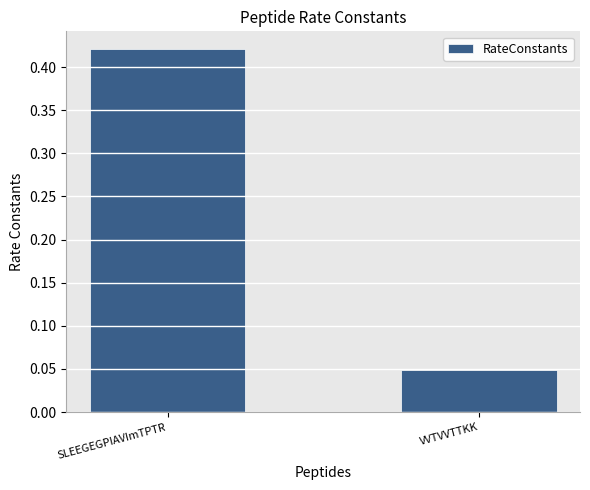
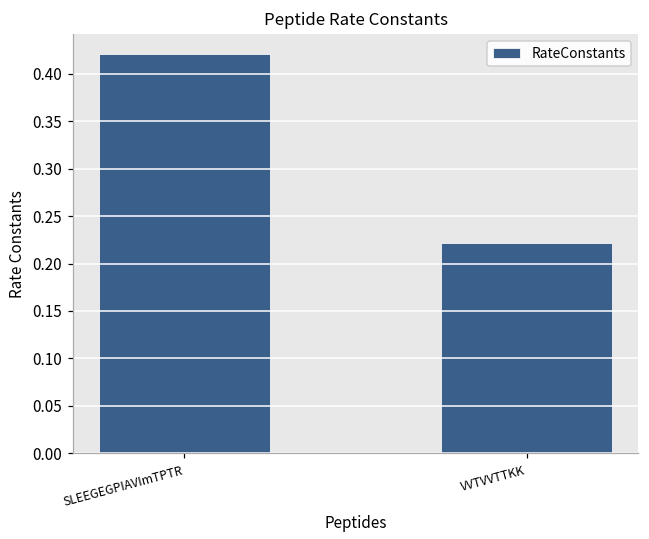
VVTVVTTKK: 0.05 -> 0.22
